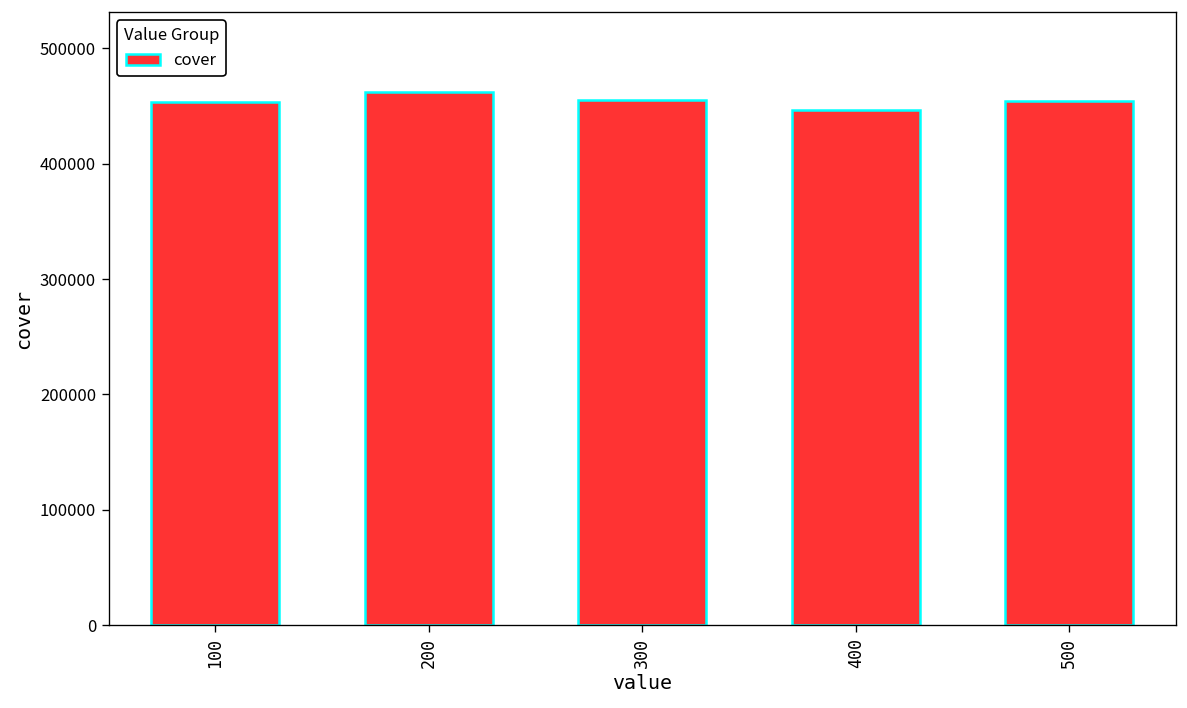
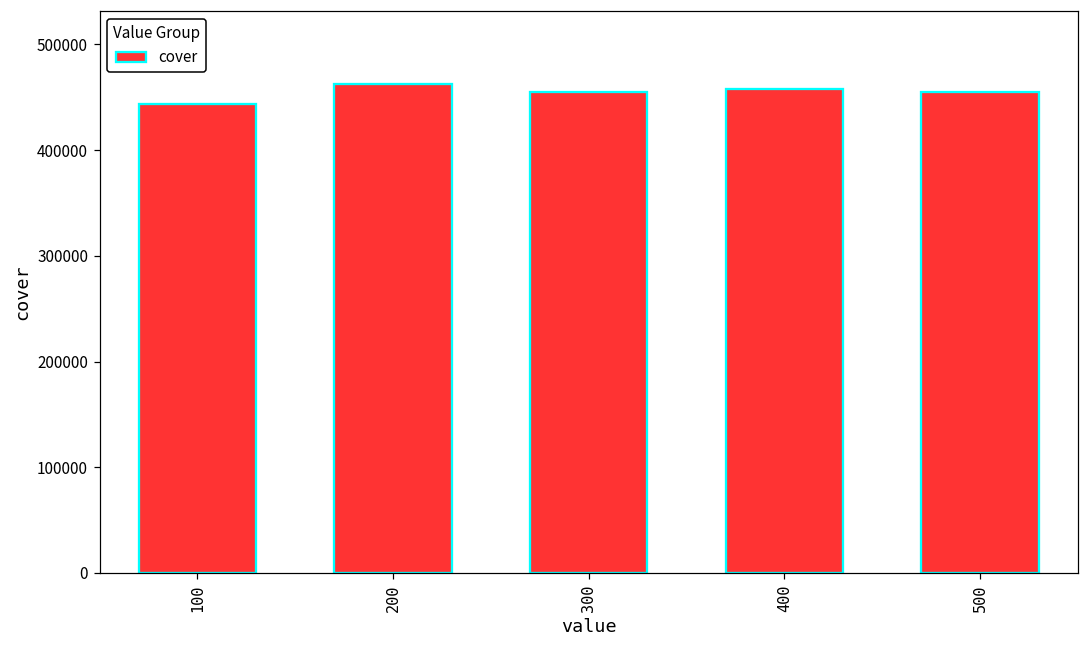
100: 450000 -> 440000
400: 450000 -> 460000
